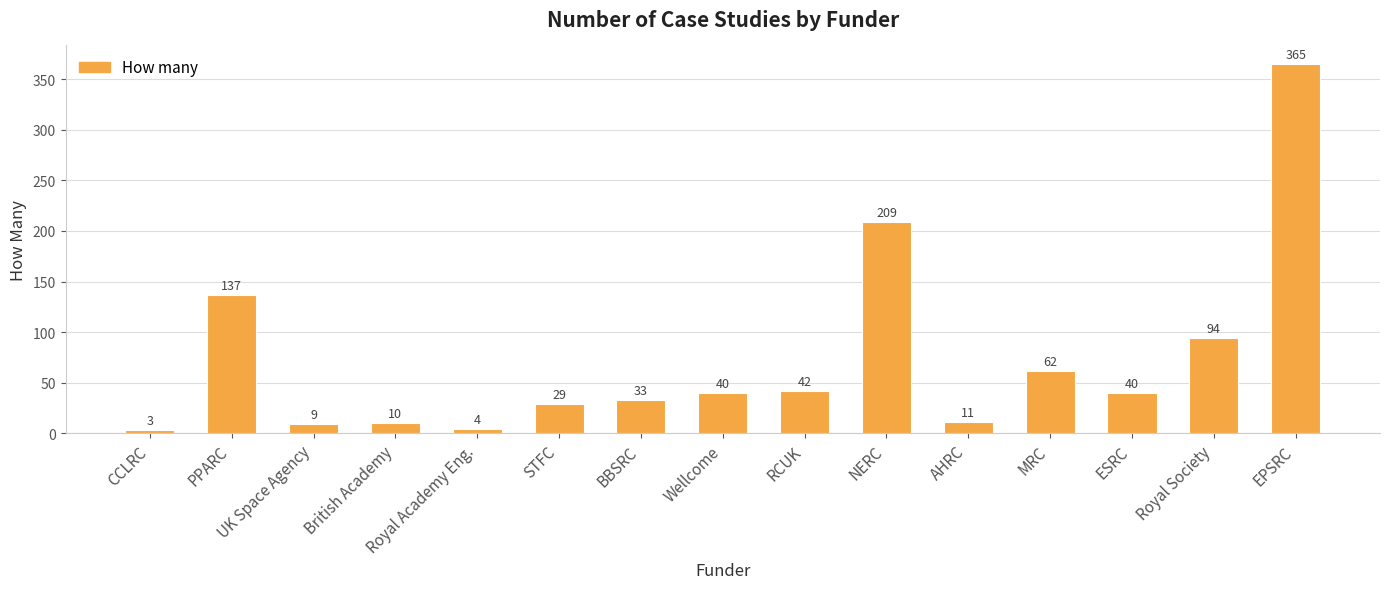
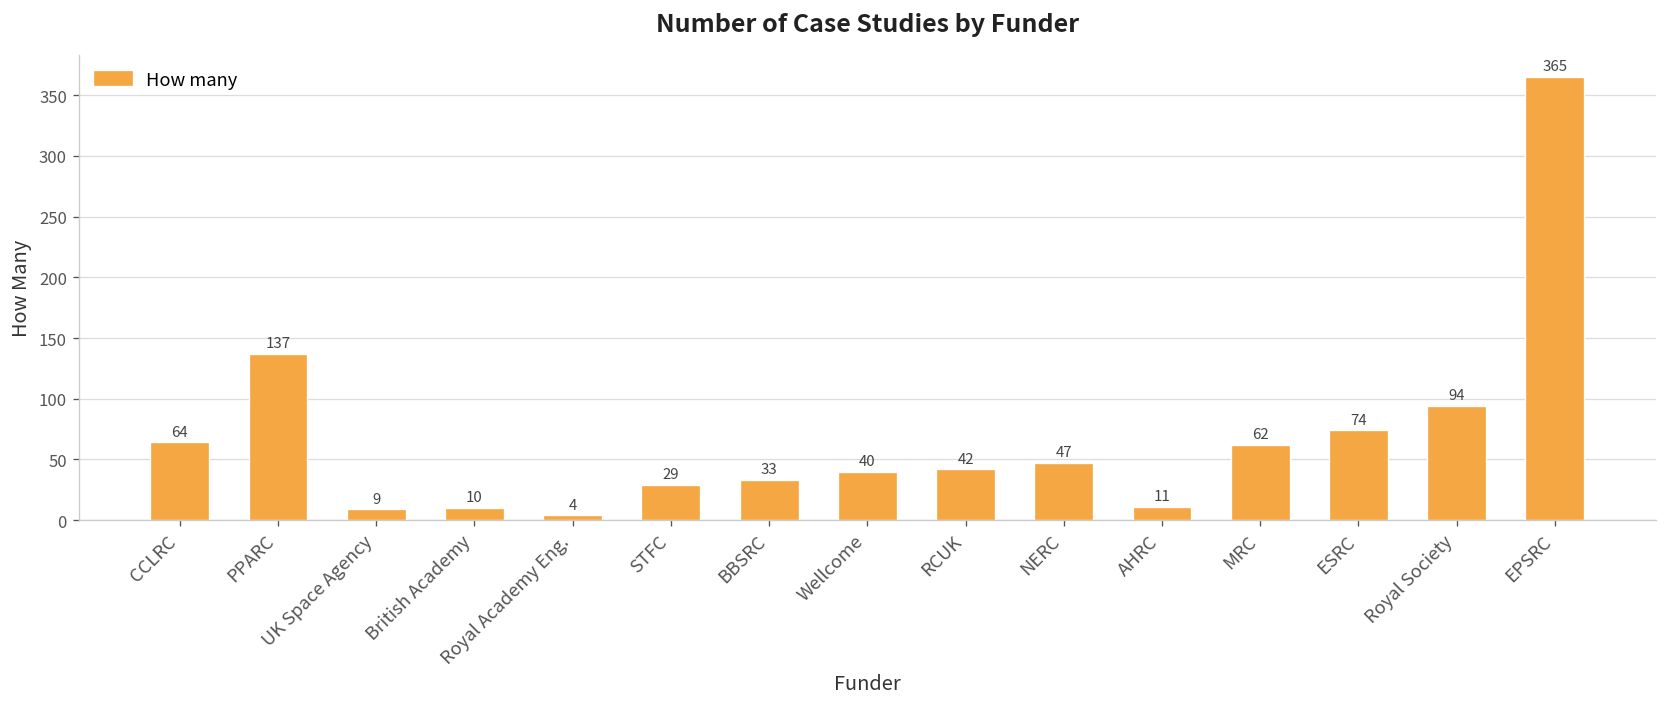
CCLRC: 3 -> 64
NERC: 209 -> 47
ESRC: 40 -> 74
